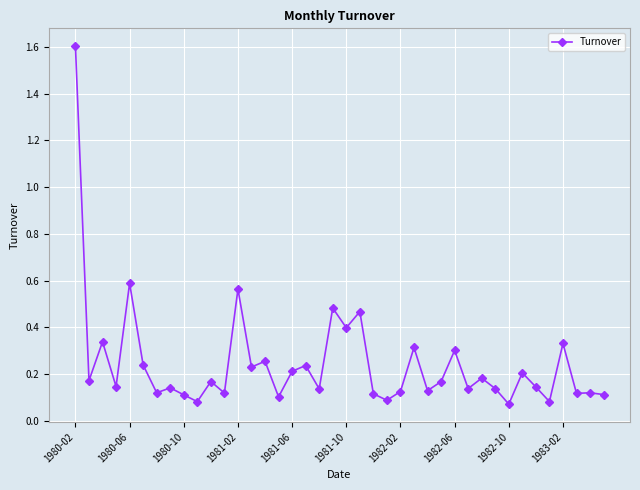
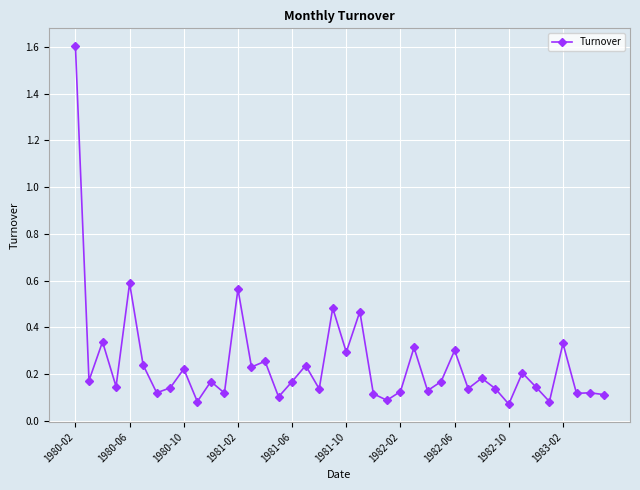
1980-10: 0.11 -> 0.22
1981-06: 0.21 -> 0.17
1981-10: 0.40 -> 0.29
